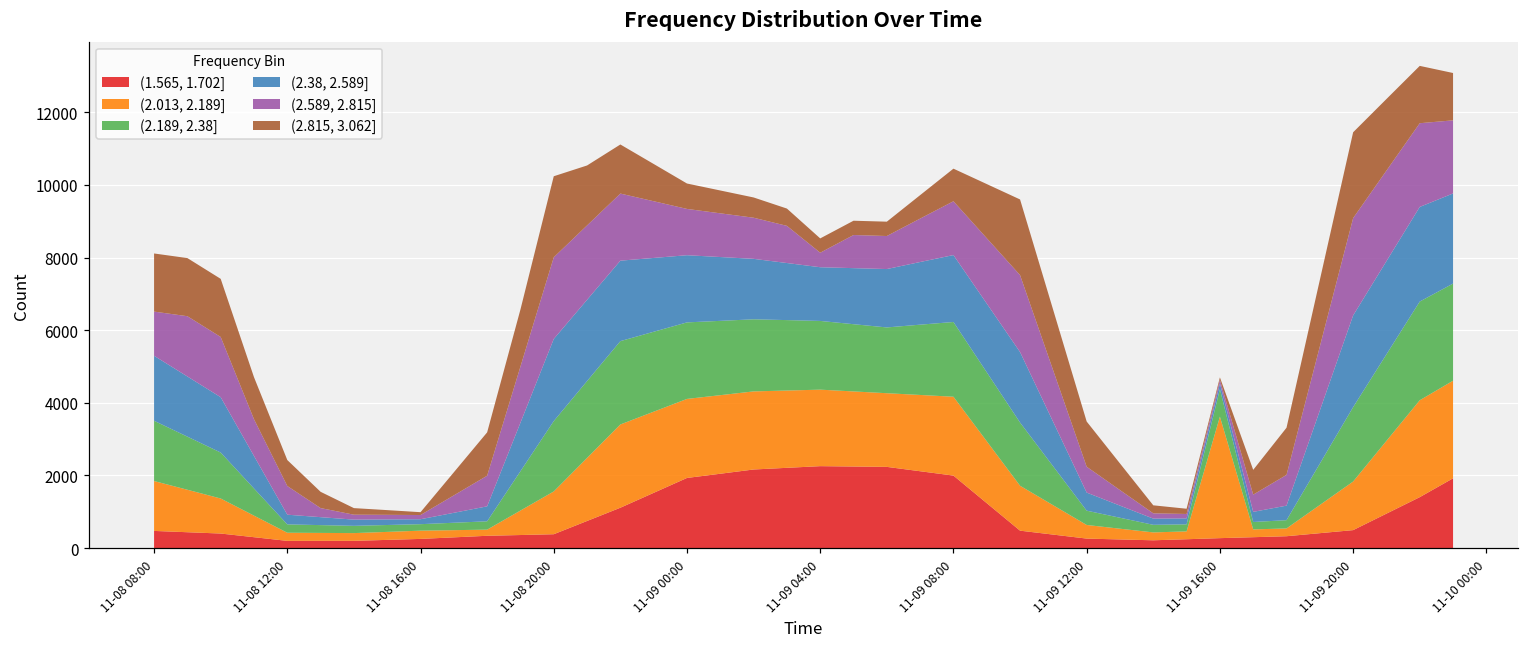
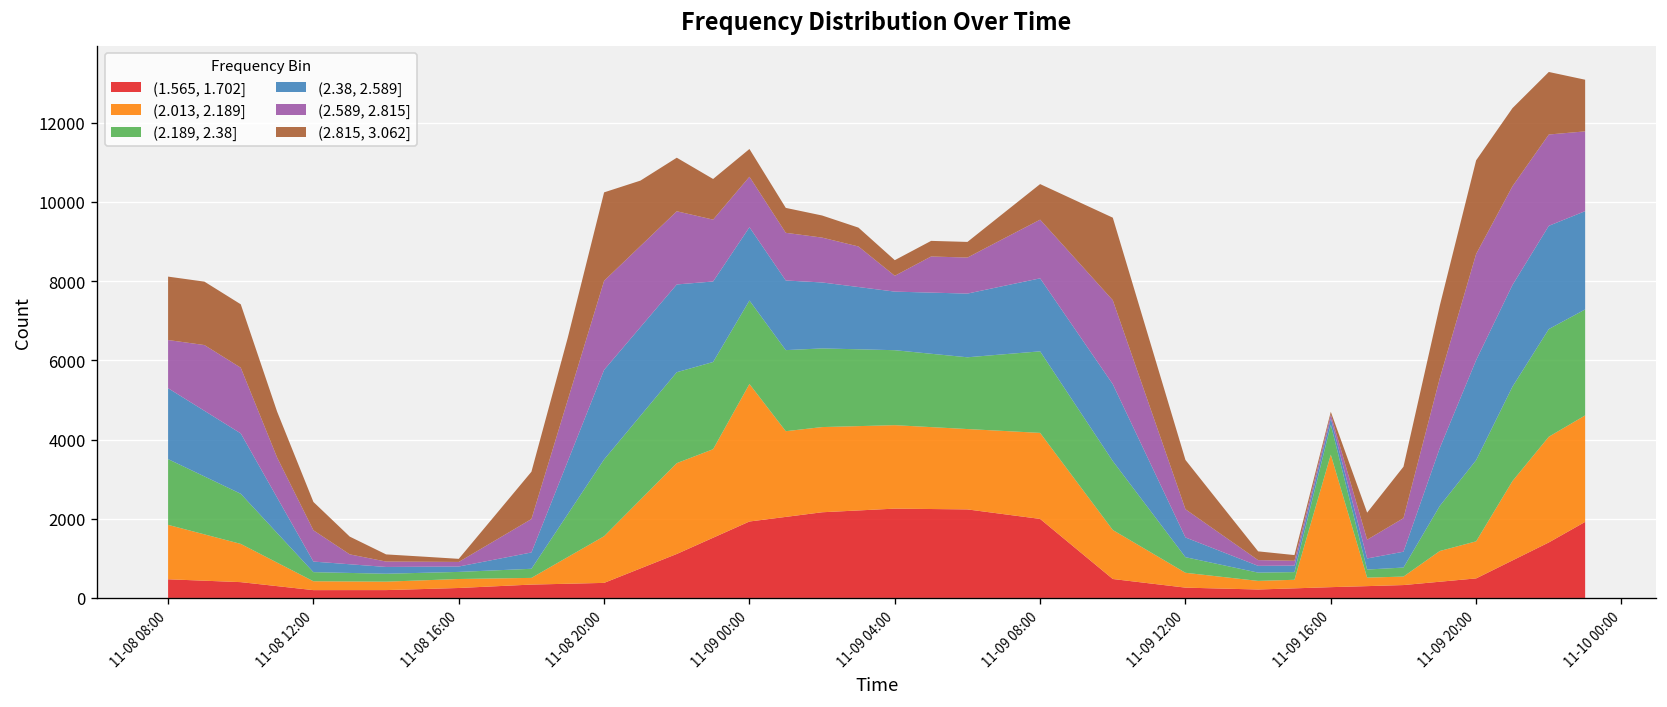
(2.013, 2.189], 11-09 00:00: 2200 -> 3500
(2.013, 2.189], 11-09 20:00: 1300 -> 900
